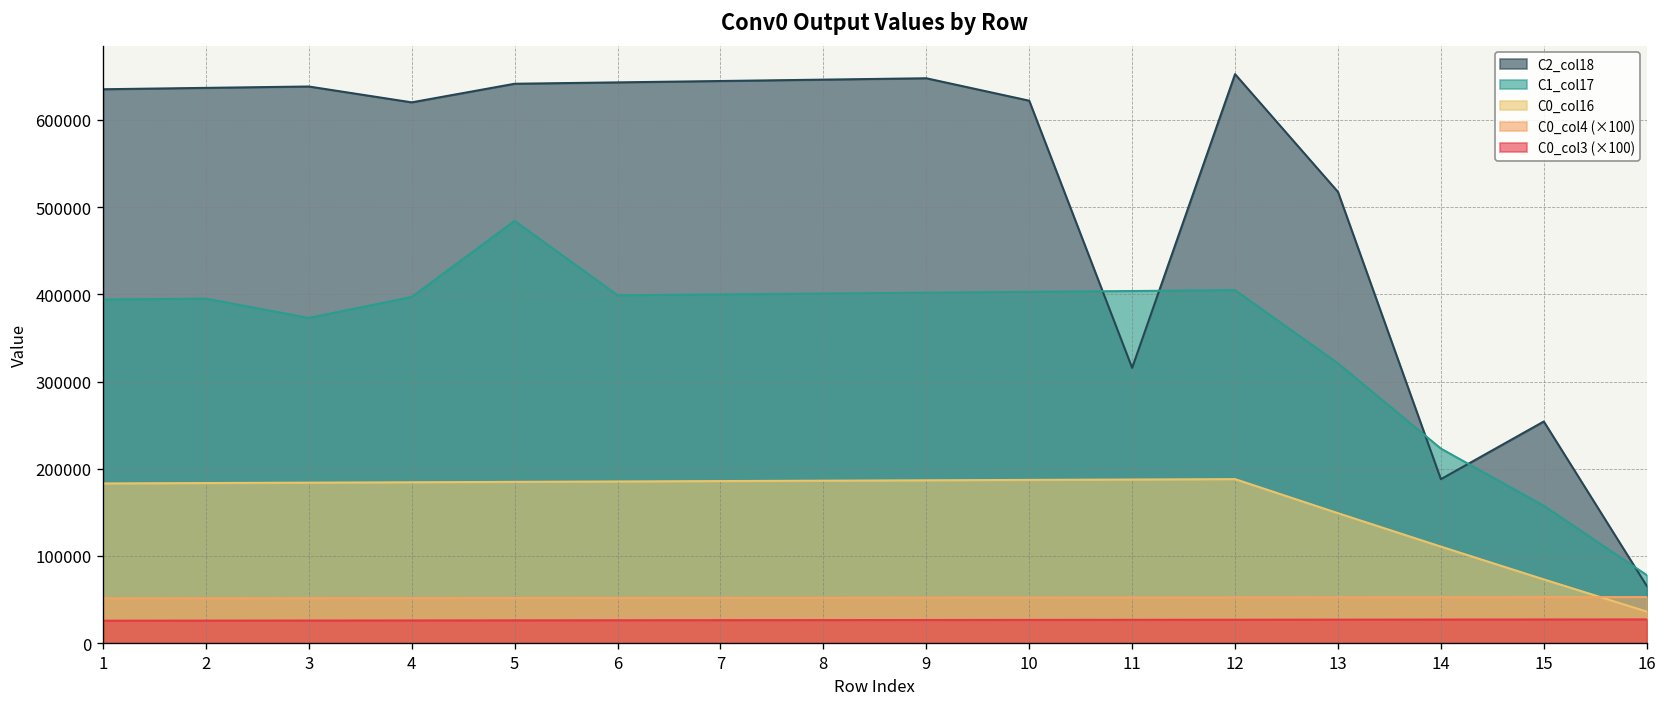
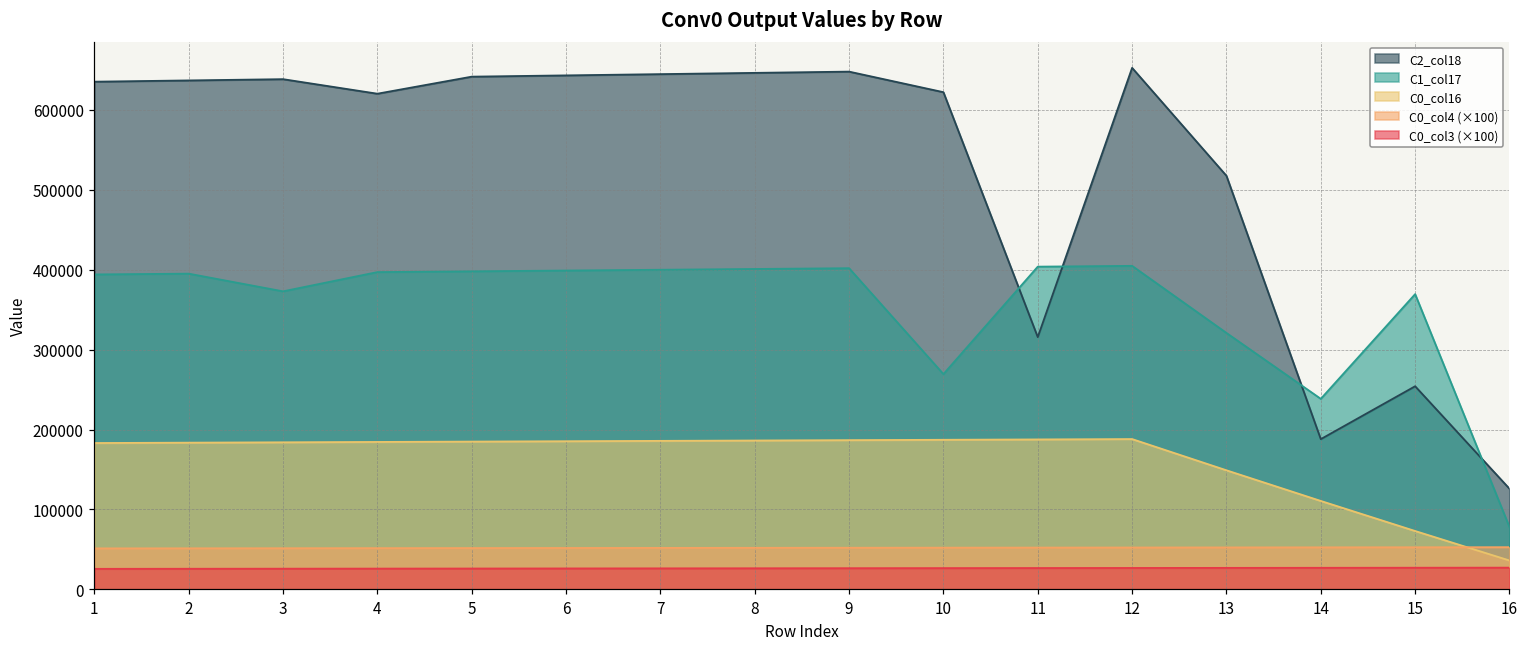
C1_col17, 5: 480000 -> 400000
C1_col17, 10: 400000 -> 270000
C1_col17, 14: 220000 -> 240000
C1_col17, 15: 160000 -> 370000
C2_col18, 16: 70000 -> 130000
